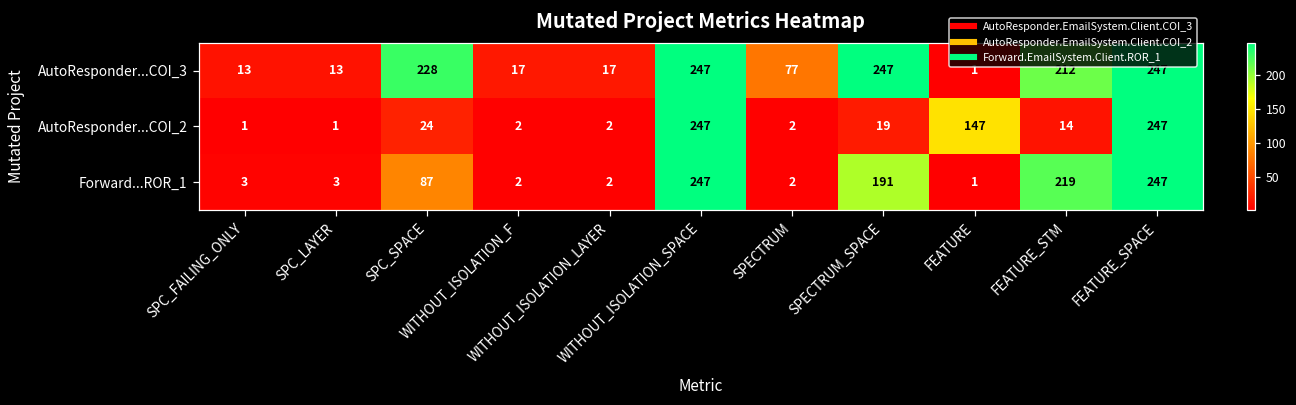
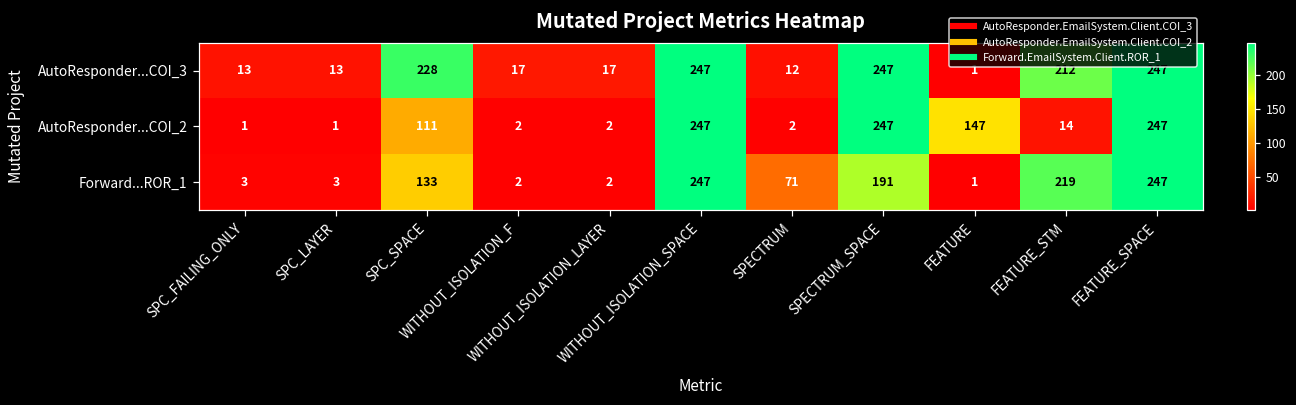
AutoResponder...COI_3, SPECTRUM: 77 -> 12
AutoResponder...COI_2, SPC_SPACE: 24 -> 111
AutoResponder...COI_2, SPECTRUM_SPACE: 19 -> 247
Forward...ROR_1, SPC_SPACE: 87 -> 133
Forward...ROR_1, SPECTRUM: 2 -> 71
